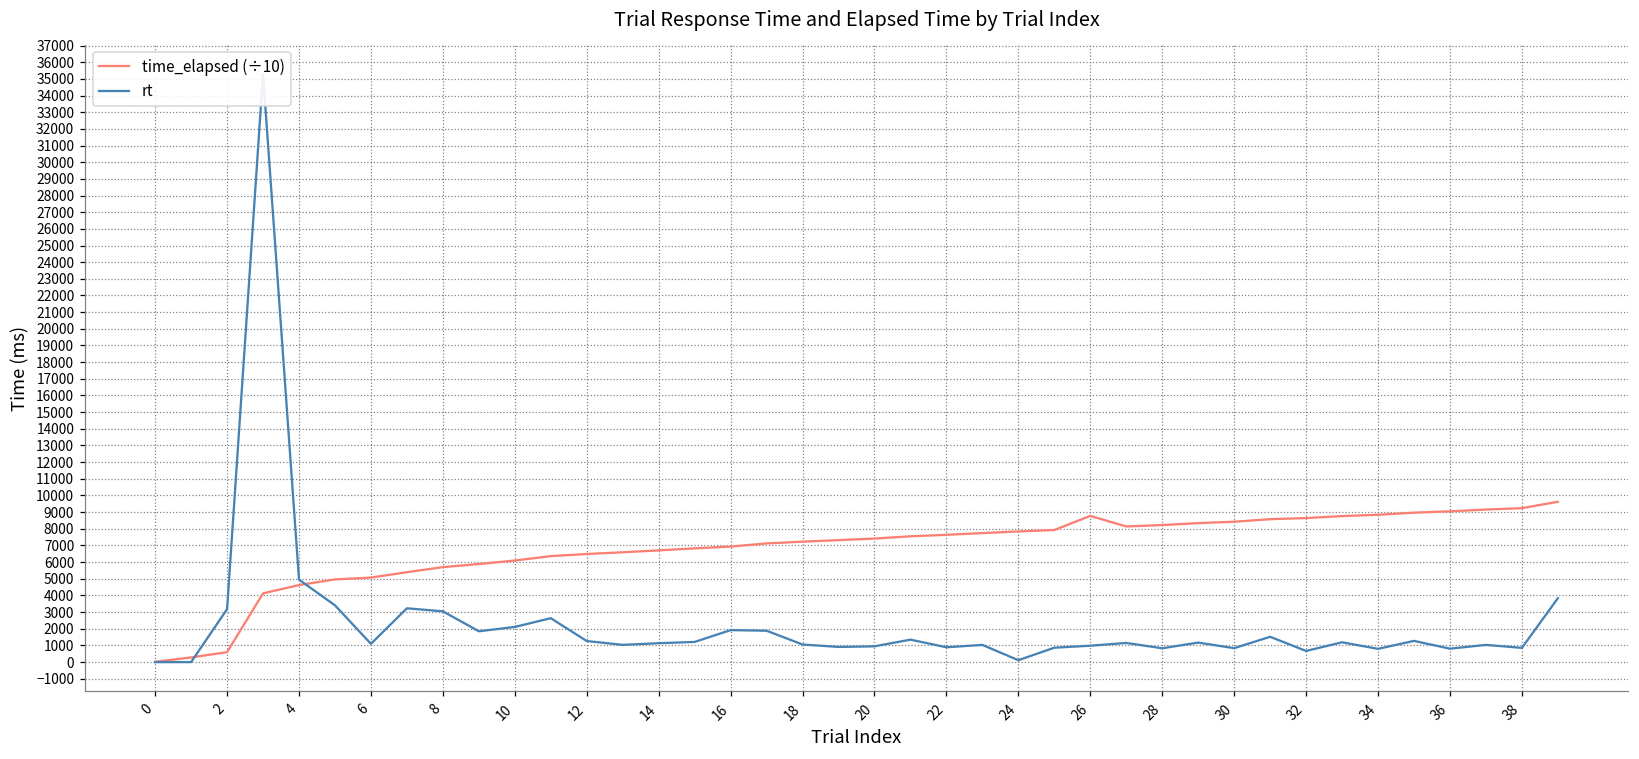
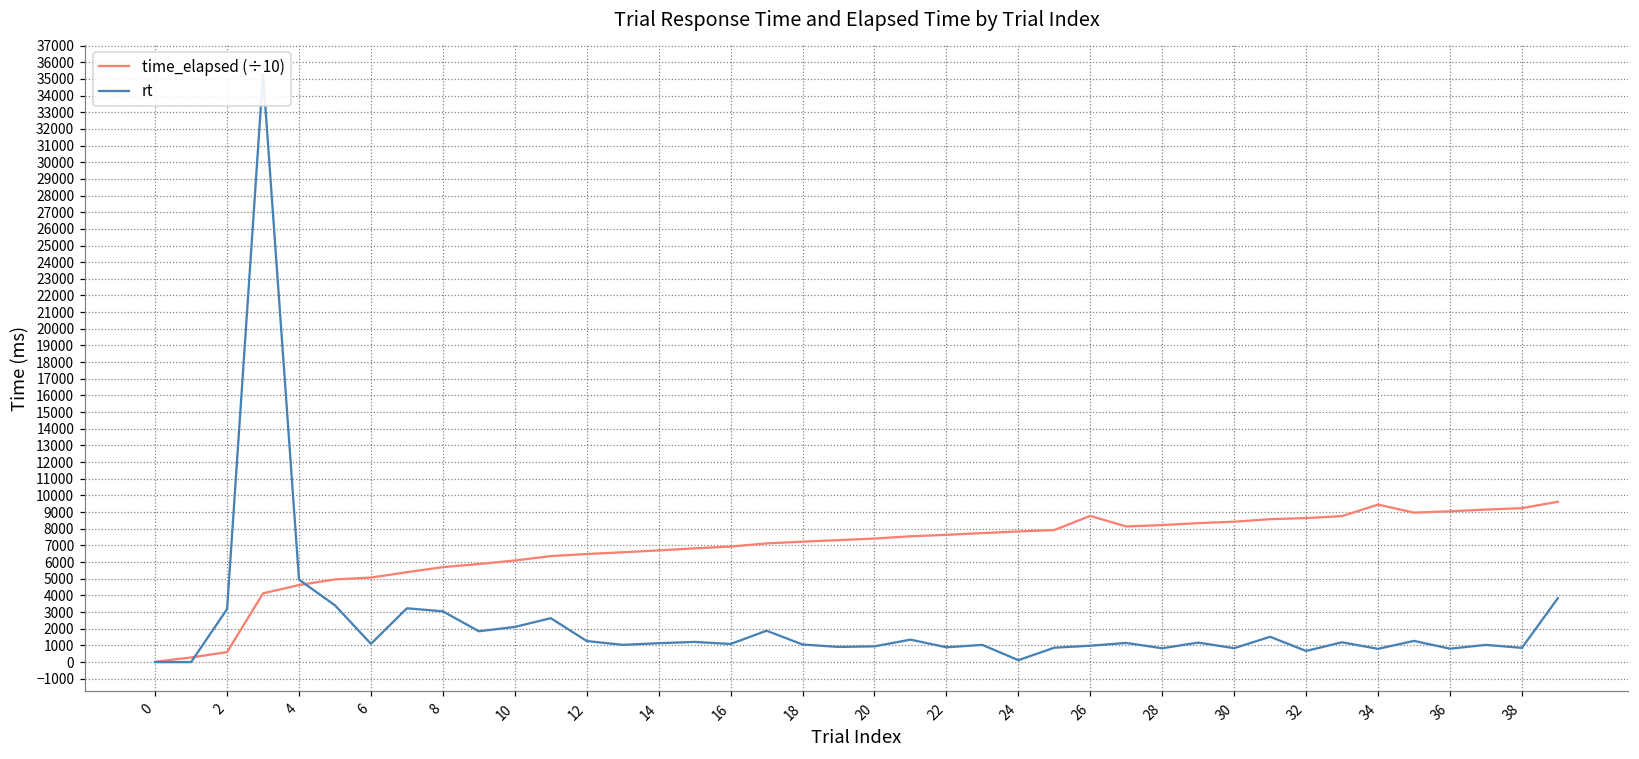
rt, 16: 1900 -> 1100
time_elapsed (÷10), 34: 8800 -> 9500
